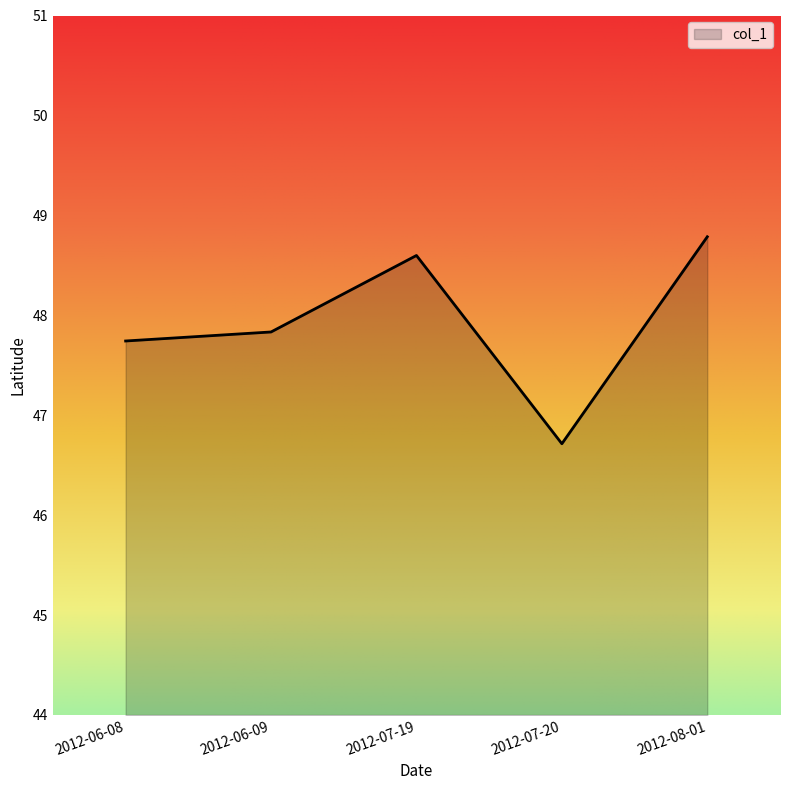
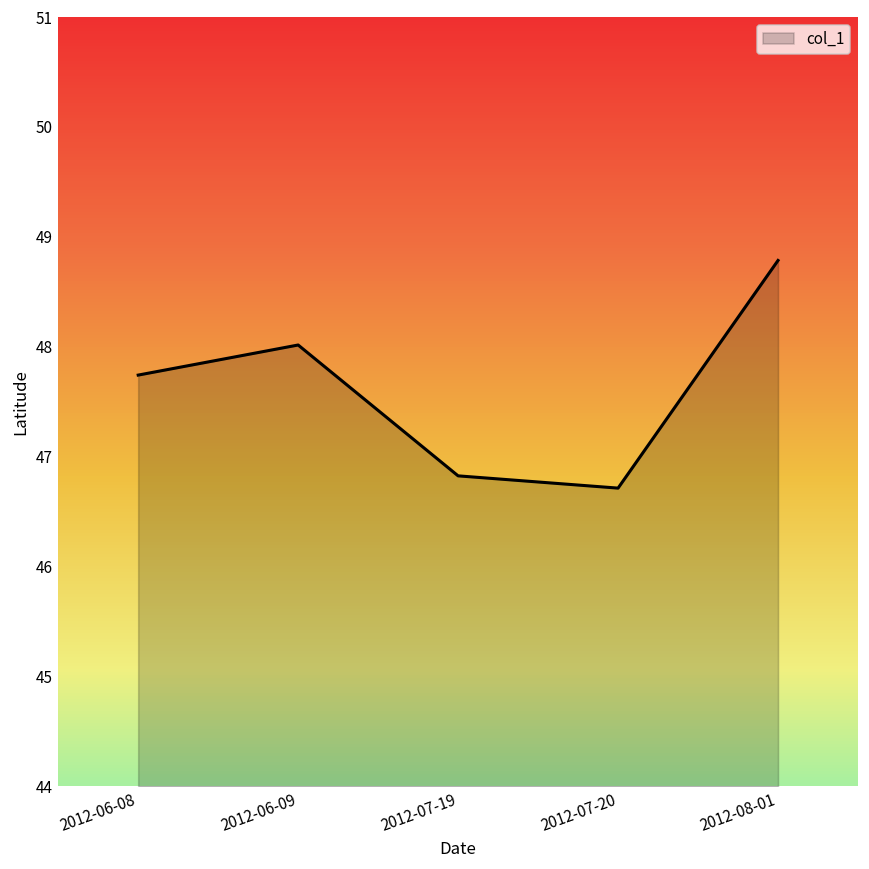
2012-06-09: 47.8 -> 48.0
2012-07-19: 48.6 -> 46.8
